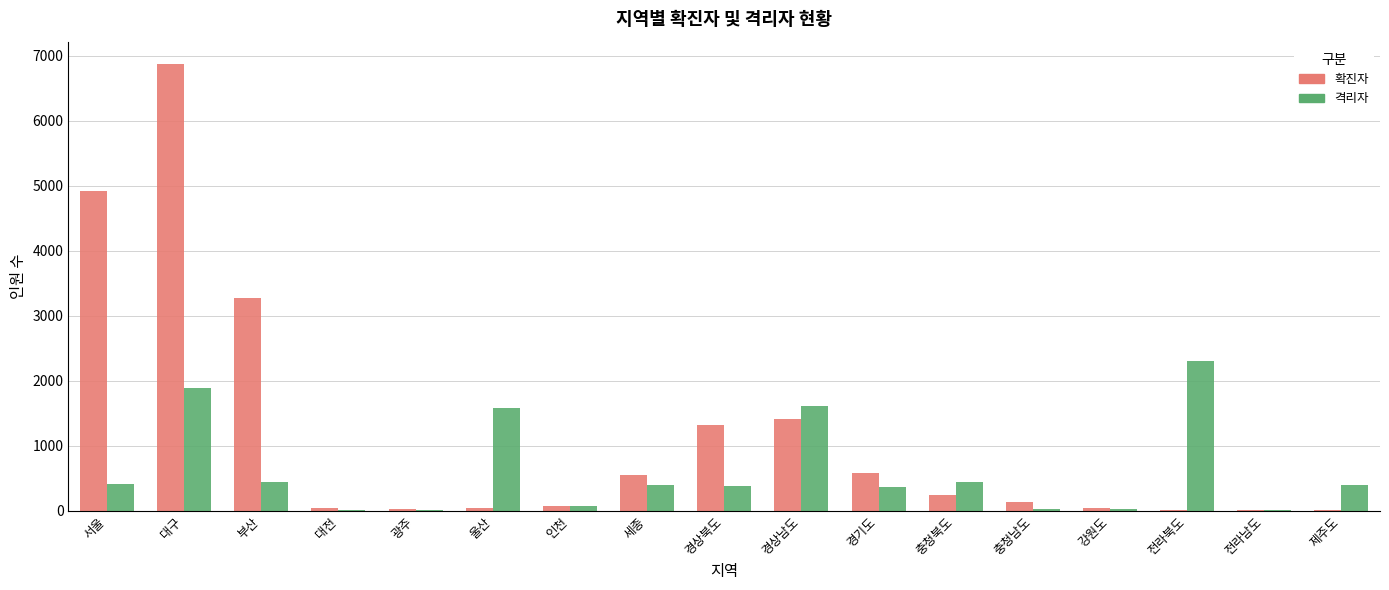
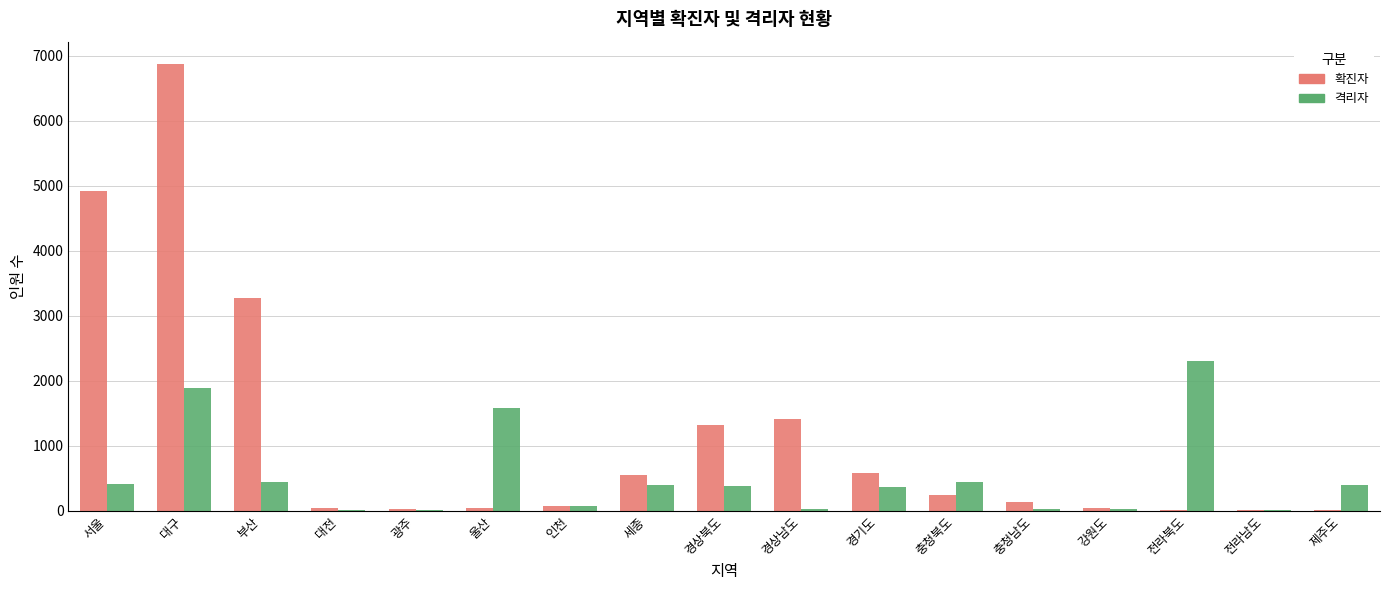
격리자, 경상남도: 1600 -> 0
